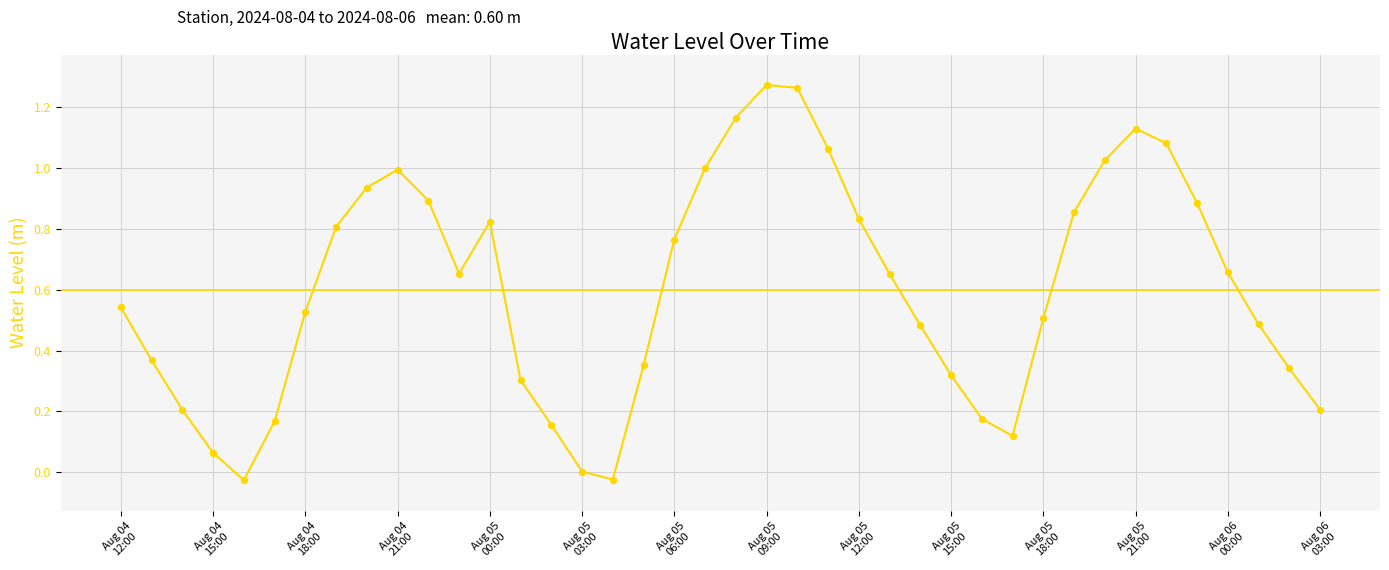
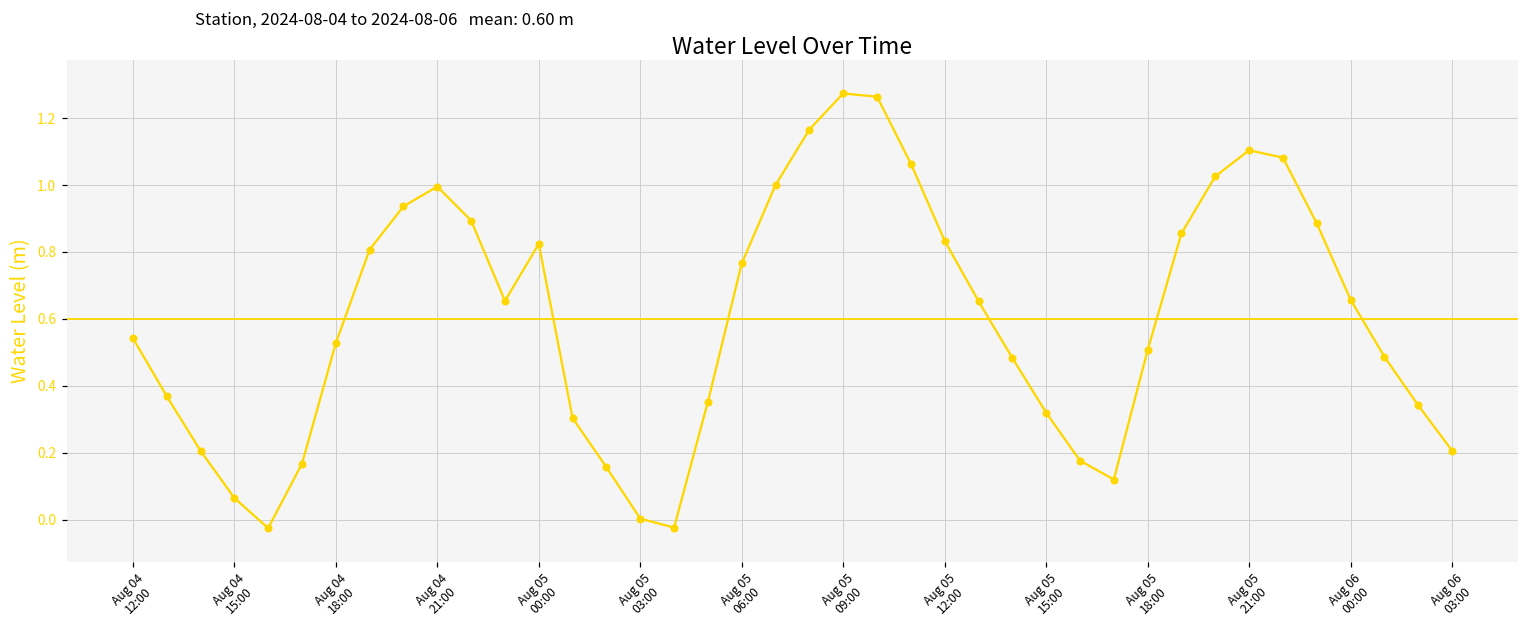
Aug 05 21:00: 1.13 -> 1.10
